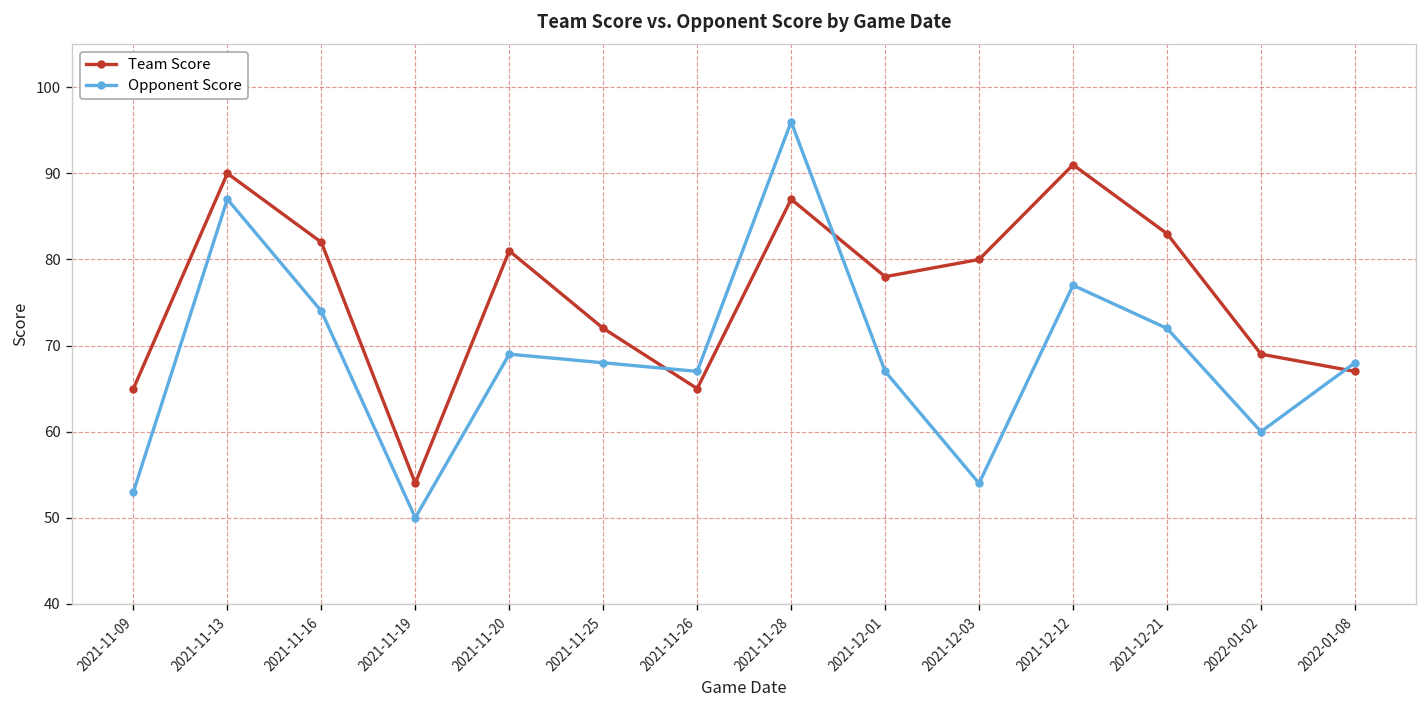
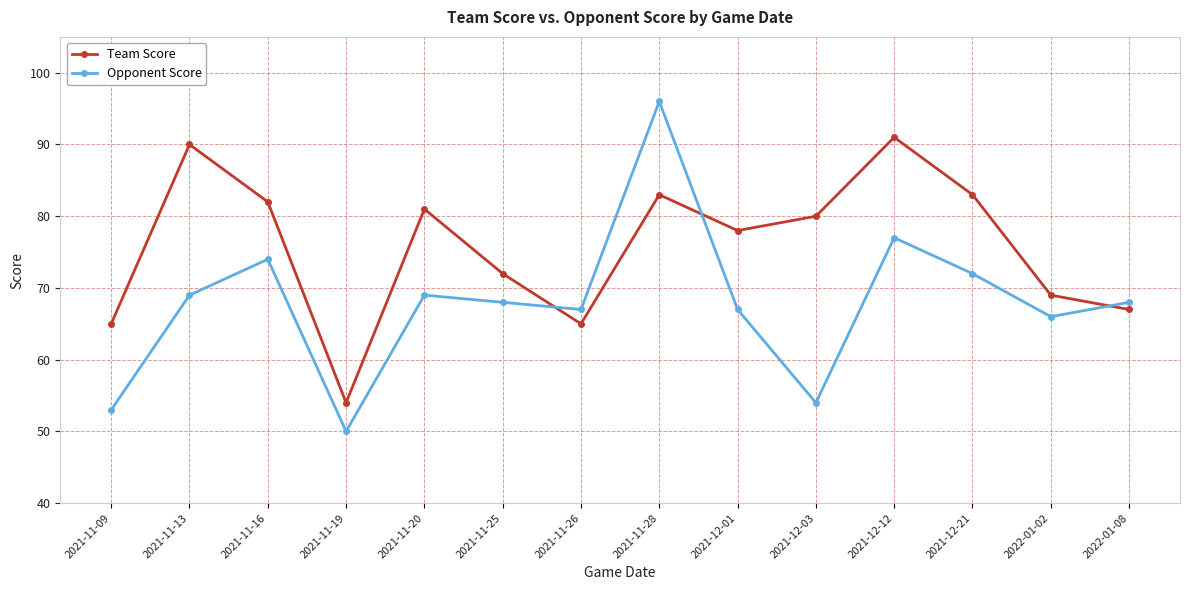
Opponent Score, 2021-11-13: 87 -> 69
Team Score, 2021-11-28: 87 -> 83
Opponent Score, 2022-01-02: 60 -> 66
